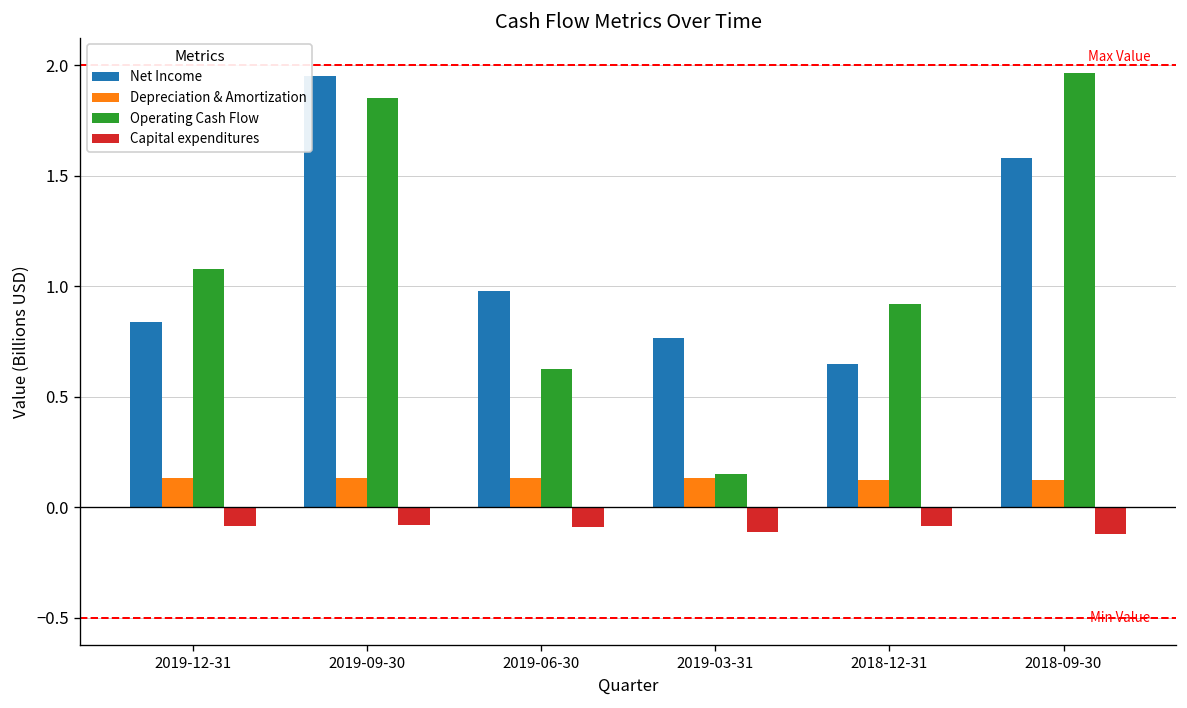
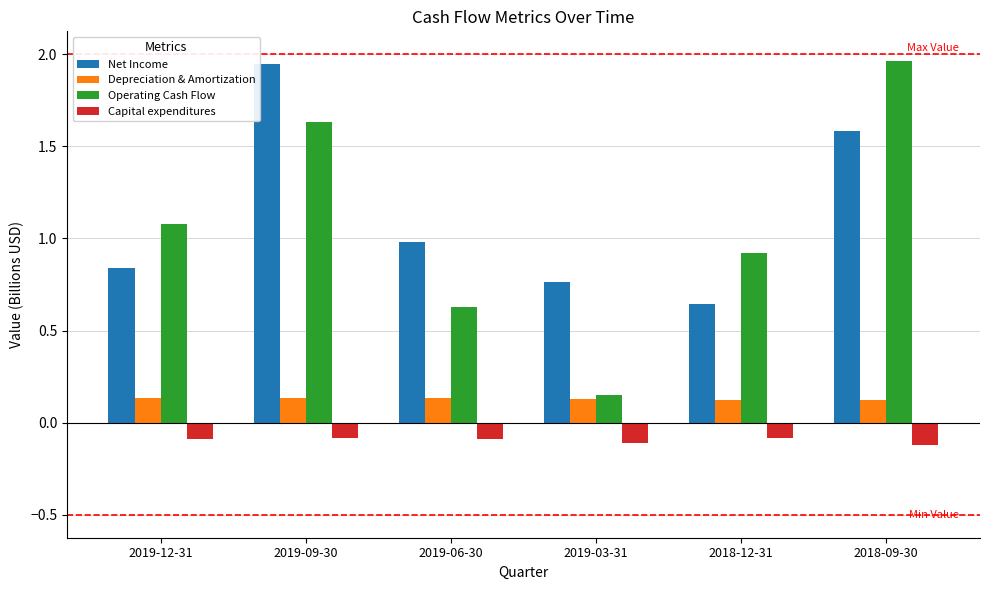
Operating Cash Flow, 2019-09-30: 1.85 -> 1.64
